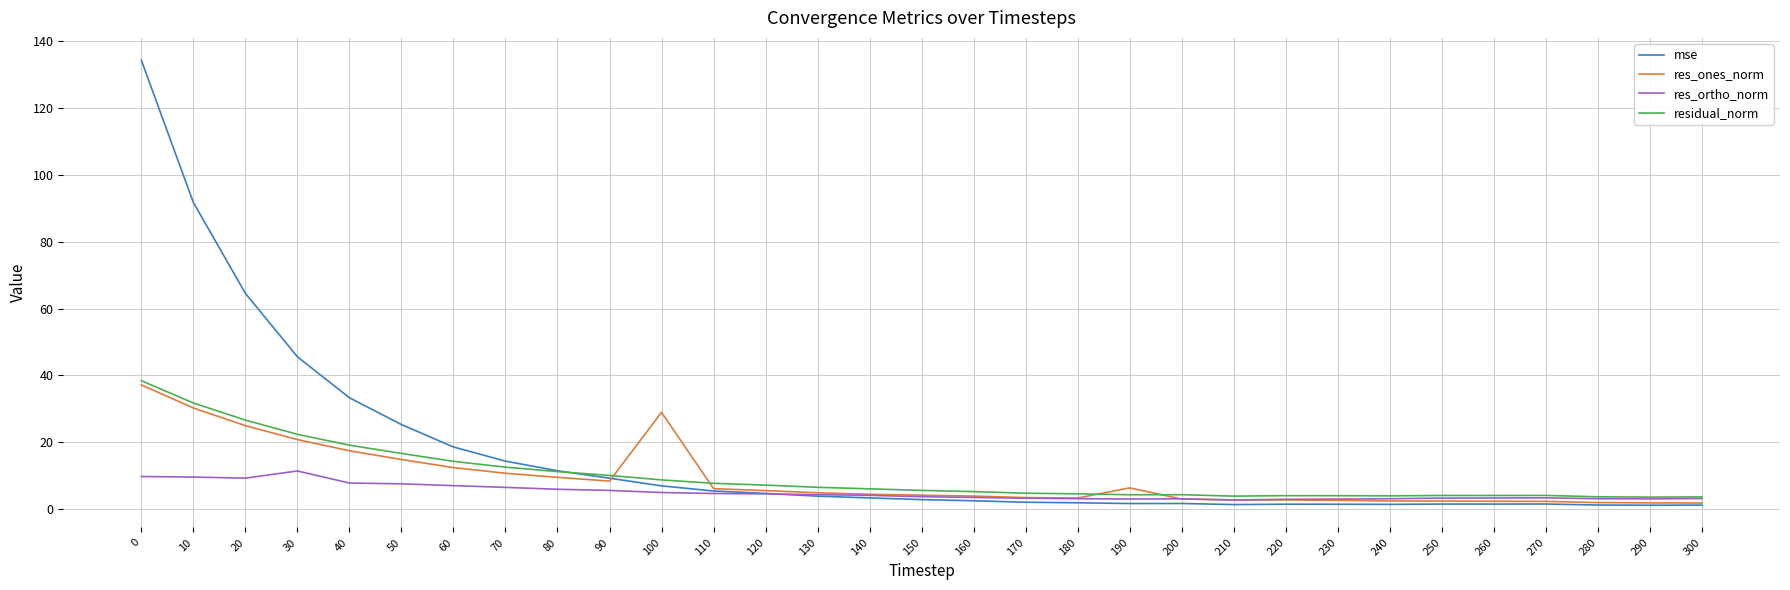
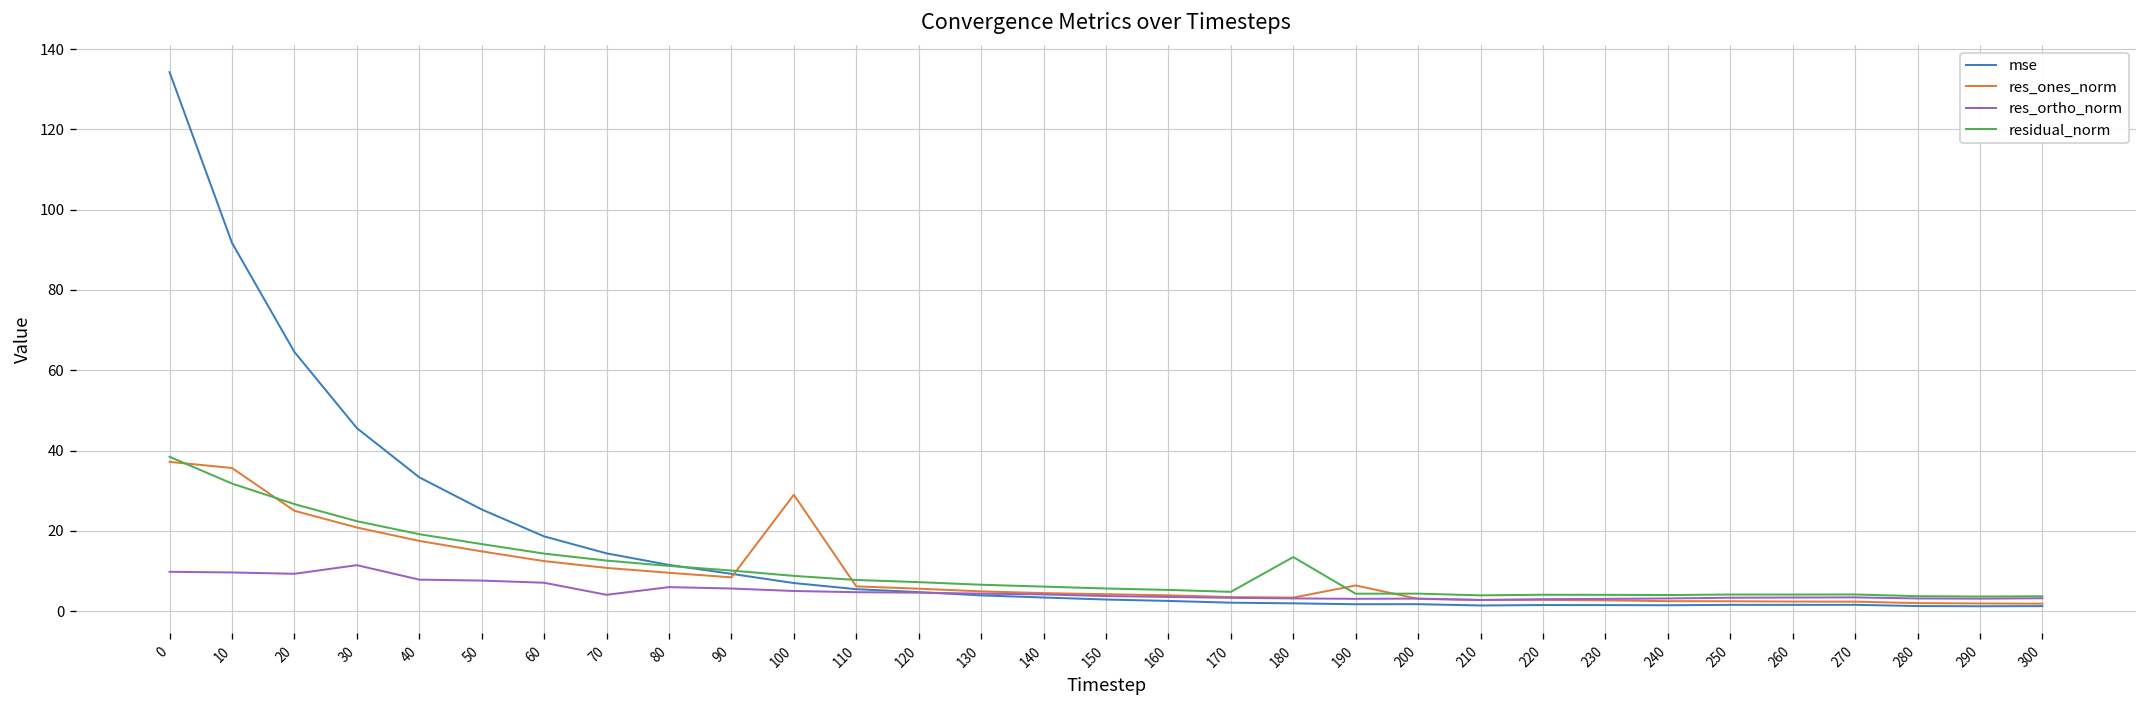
res_ones_norm, 10: 30 -> 36
res_ortho_norm, 70: 7 -> 4
residual_norm, 180: 5 -> 13
